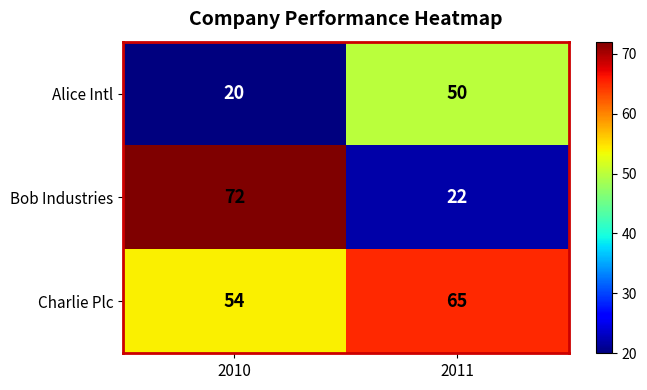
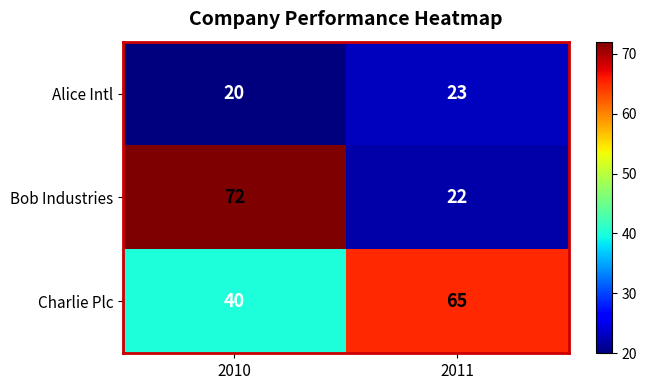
Alice Intl, 2011: 50 -> 23
Charlie Plc, 2010: 54 -> 40
